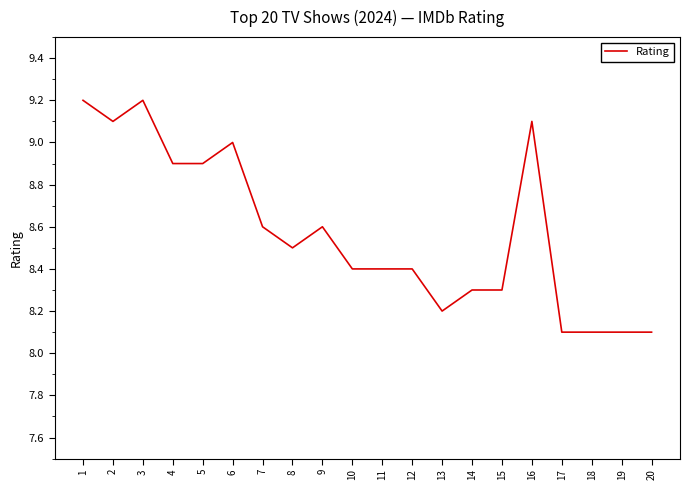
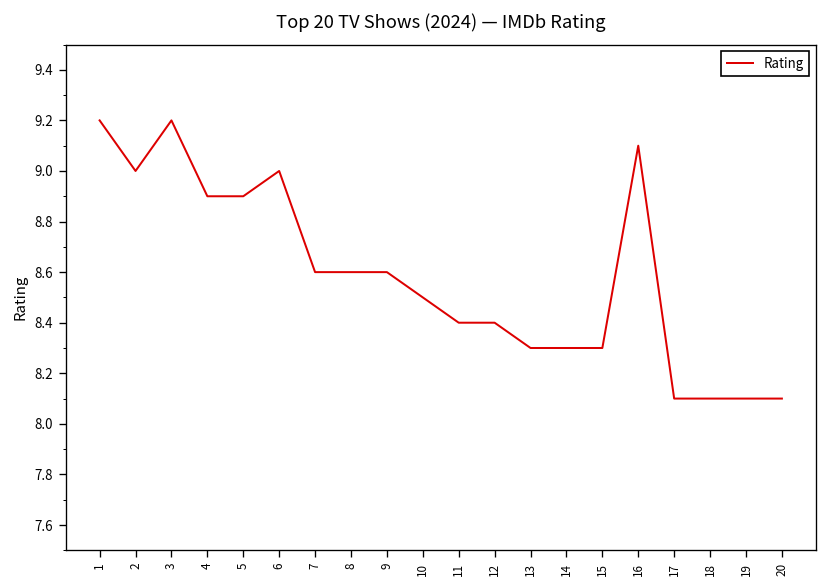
2: 9.1 -> 9.0
8: 8.5 -> 8.6
10: 8.4 -> 8.5
13: 8.2 -> 8.3
